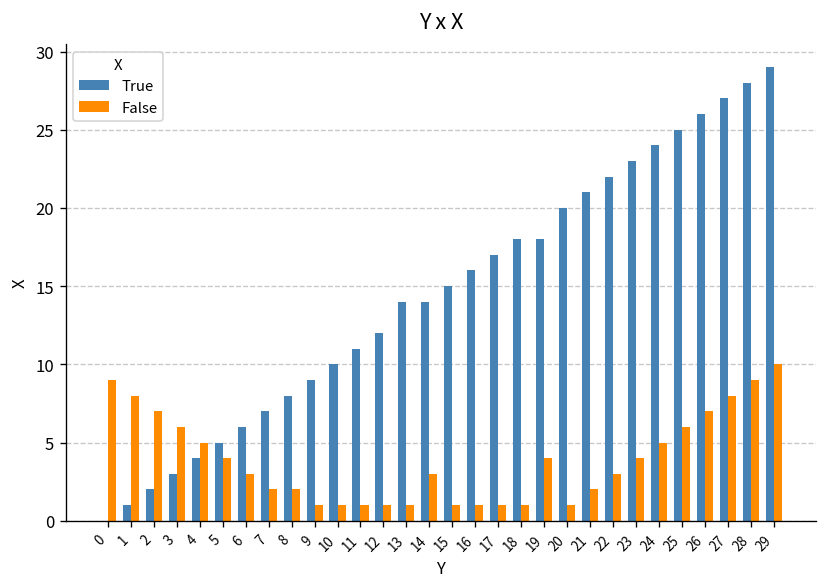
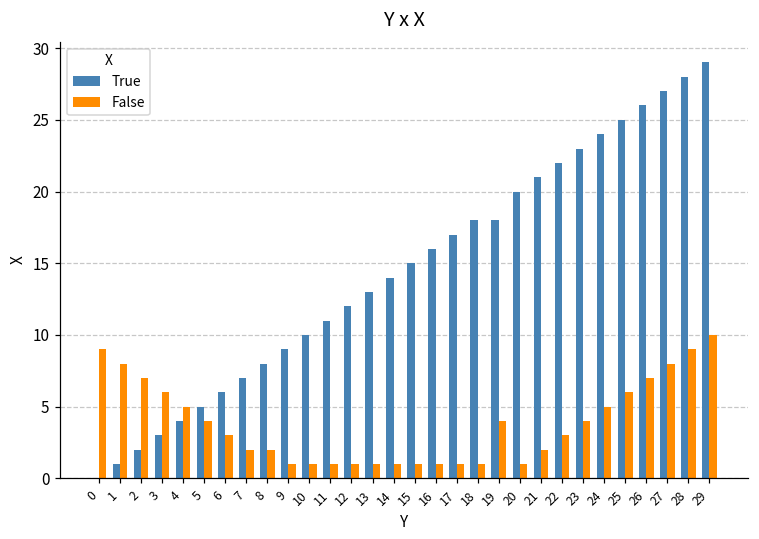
True, 13: 14 -> 13
False, 14: 3 -> 1
